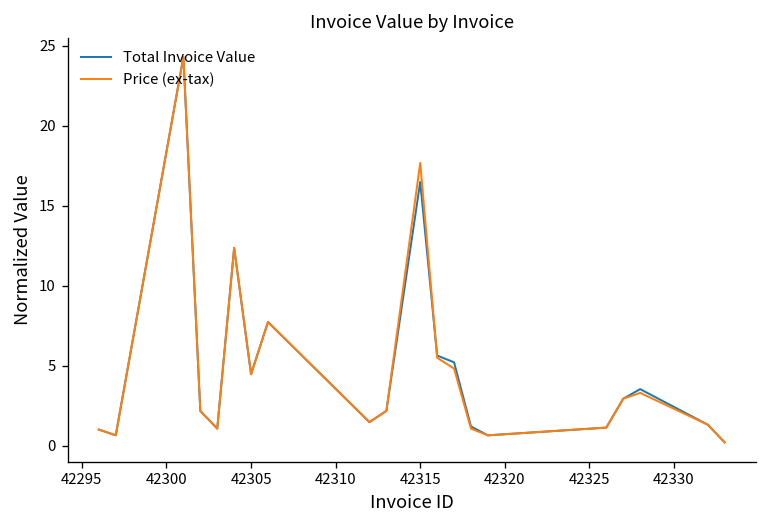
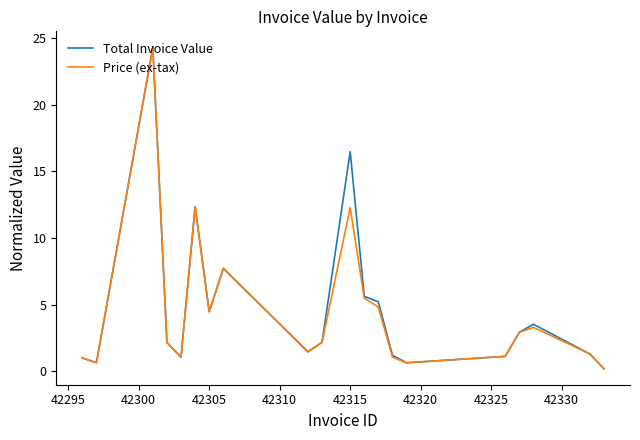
Price (ex-tax), 42315: 17.7 -> 12.3
